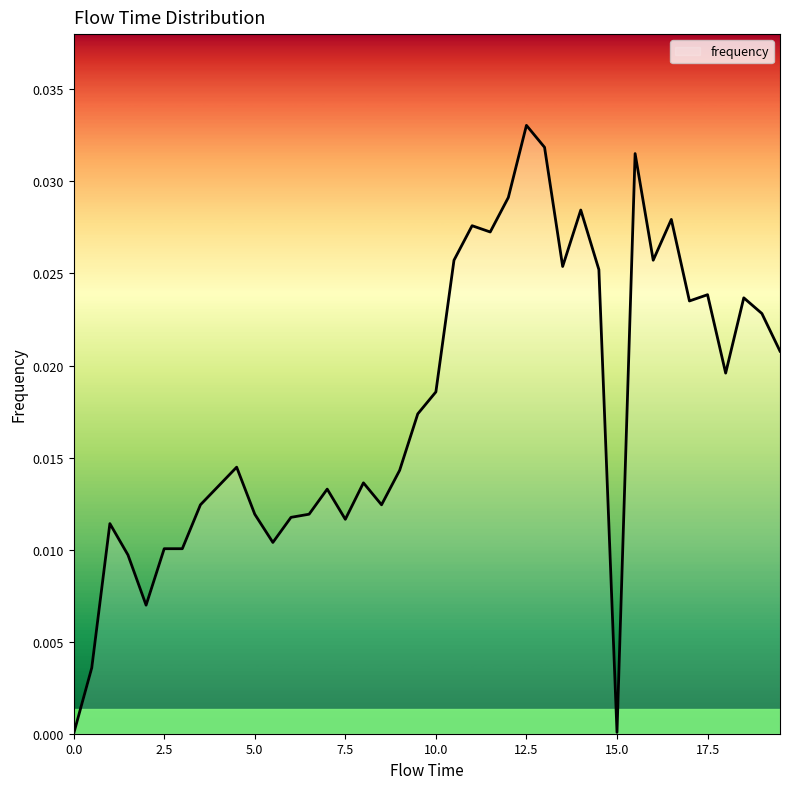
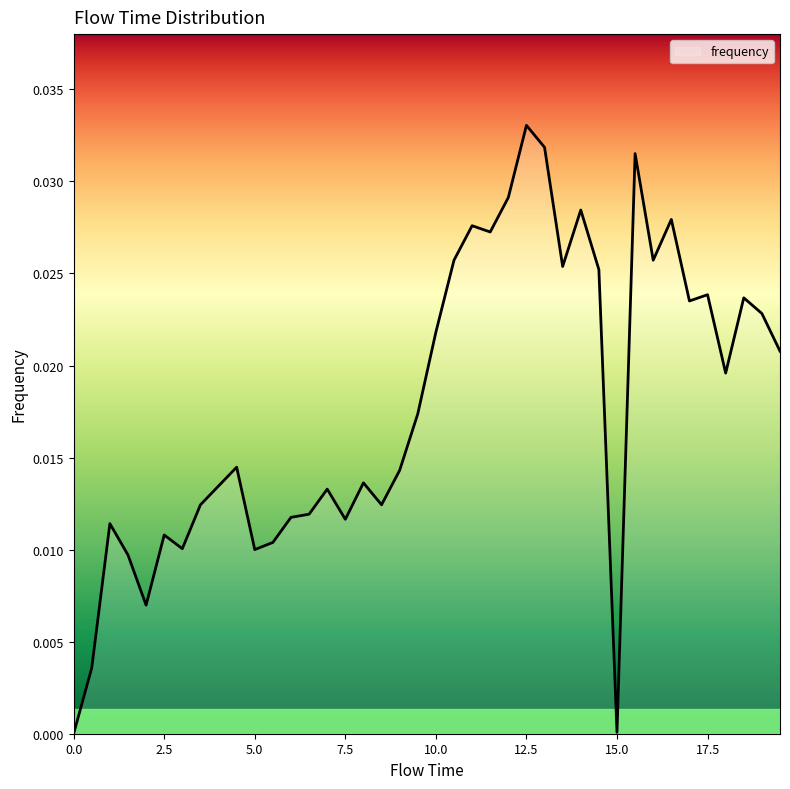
2.5: 0.0100 -> 0.0108
5.0: 0.0119 -> 0.0100
10.0: 0.0186 -> 0.0218
